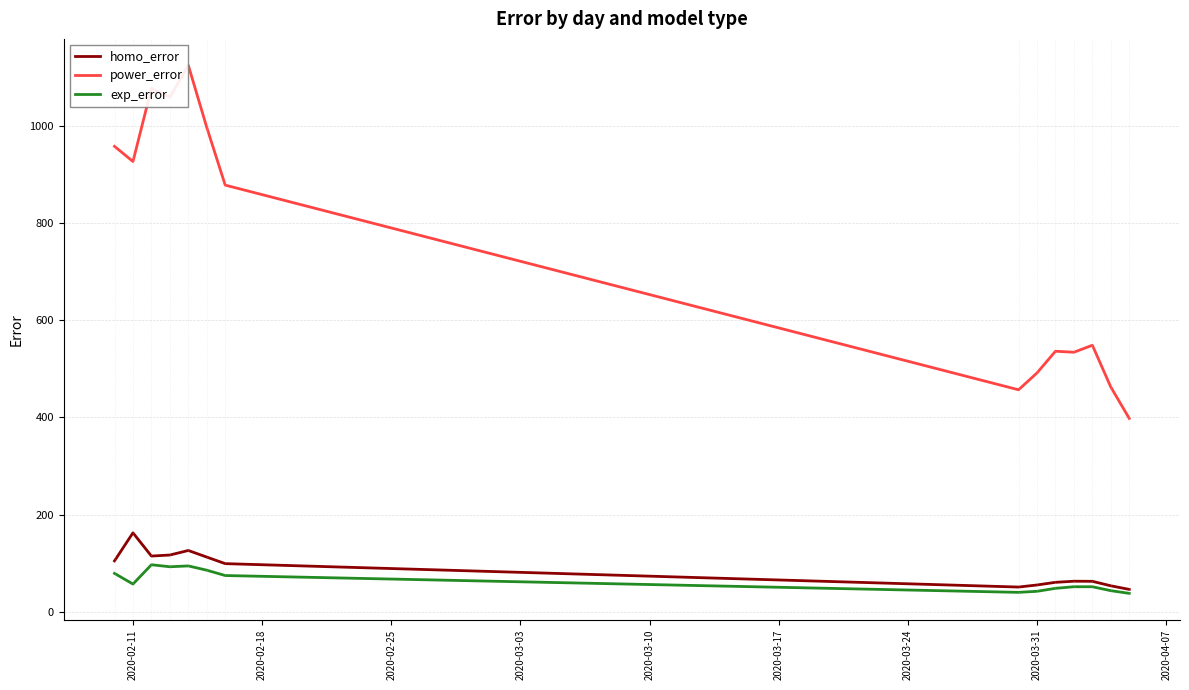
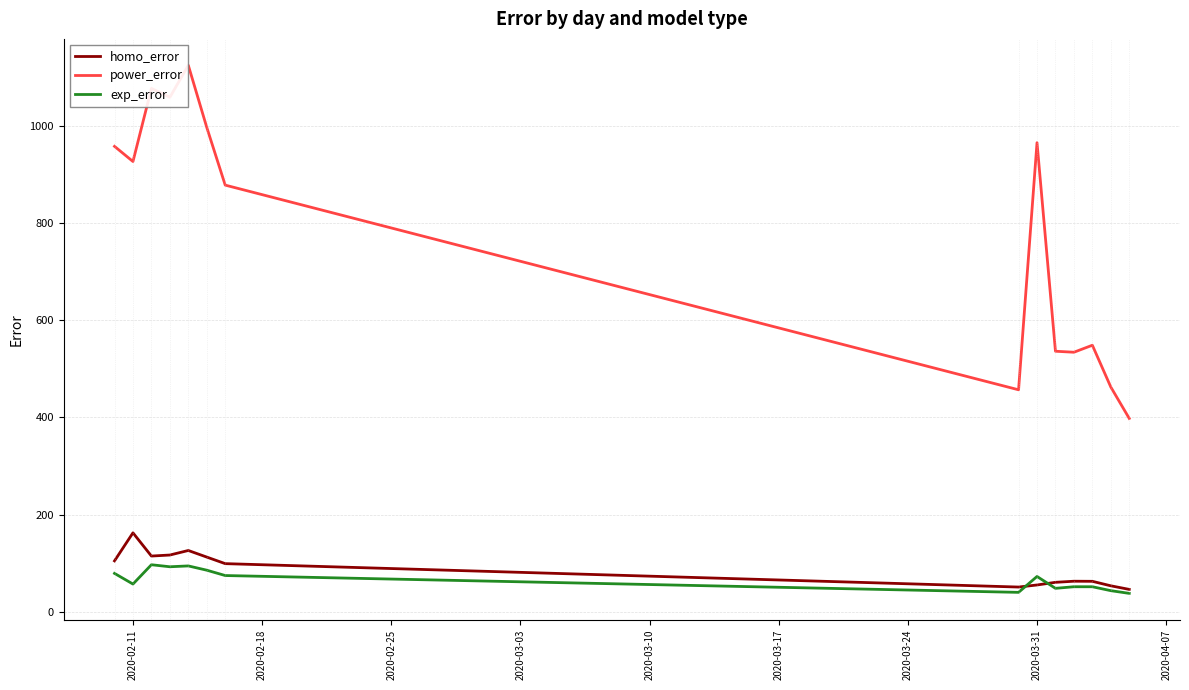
power_error, 2020-03-31: 490 -> 970
exp_error, 2020-03-31: 40 -> 70
